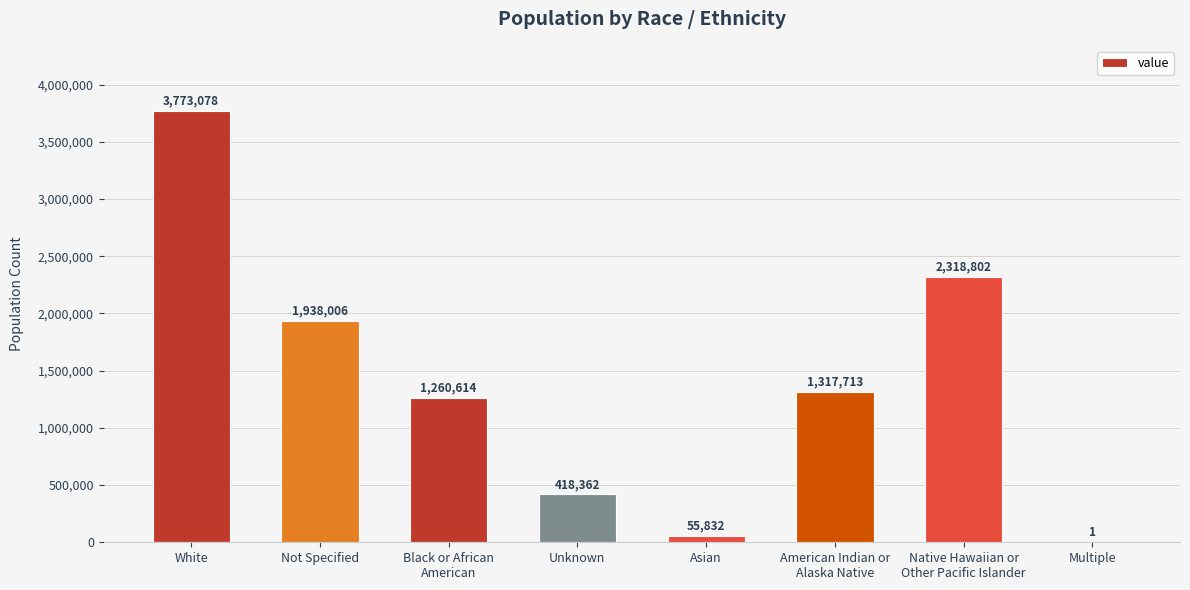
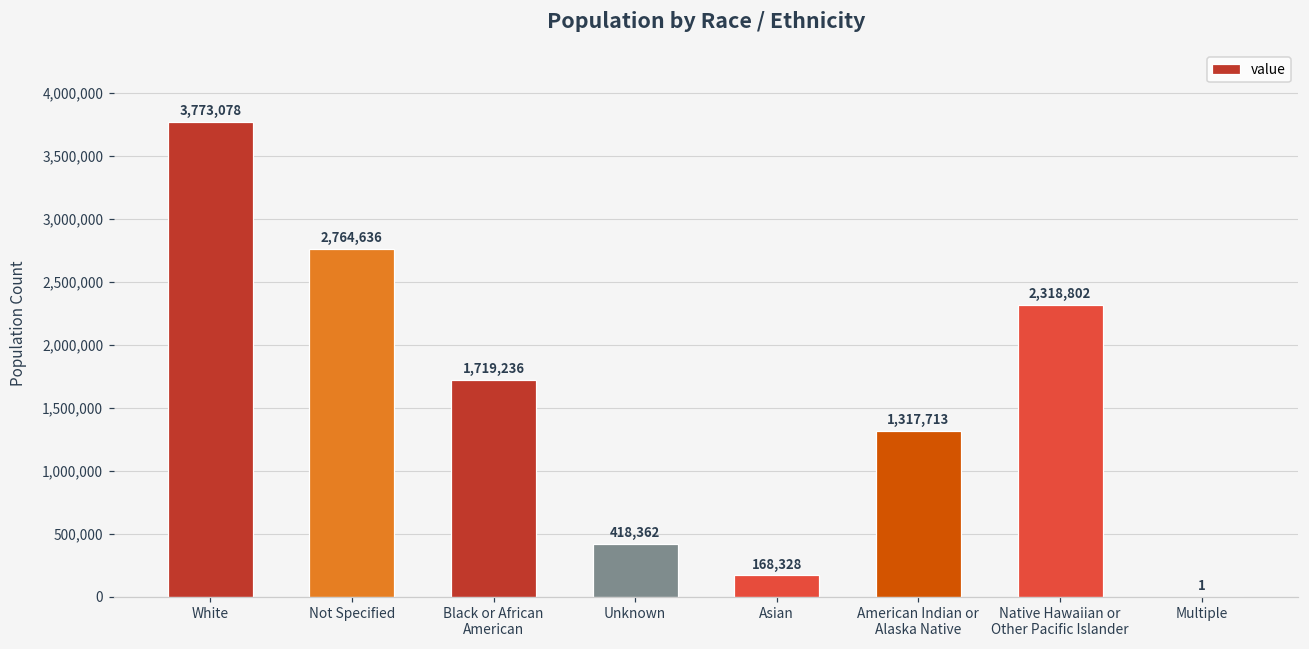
Not Specified: 1,938,006 -> 2,764,636
Black or African American: 1,260,614 -> 1,719,236
Asian: 55,832 -> 168,328
